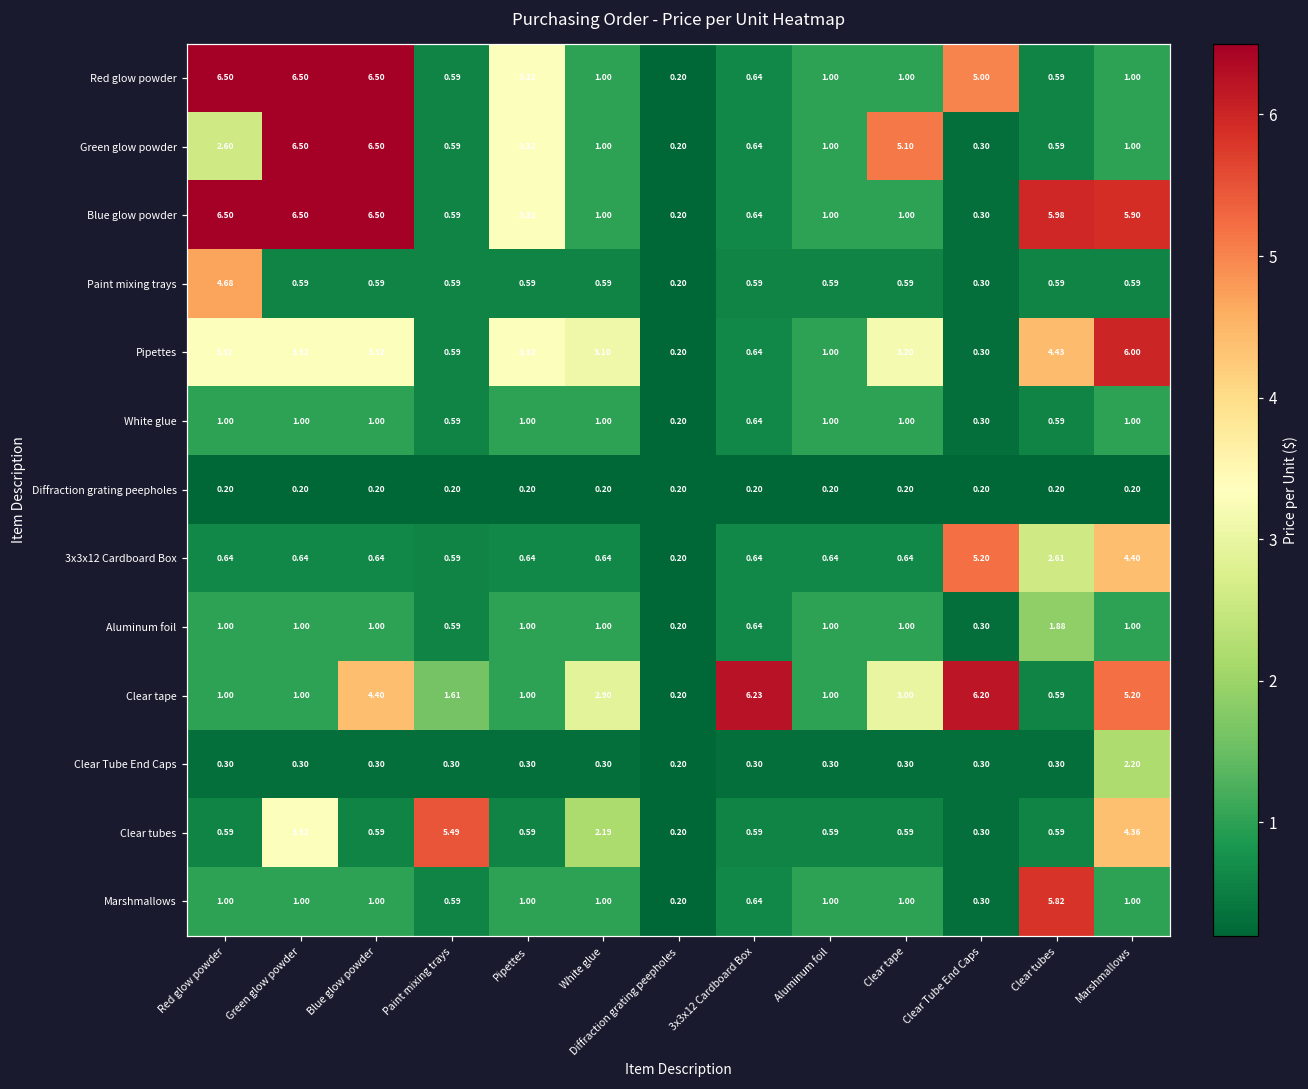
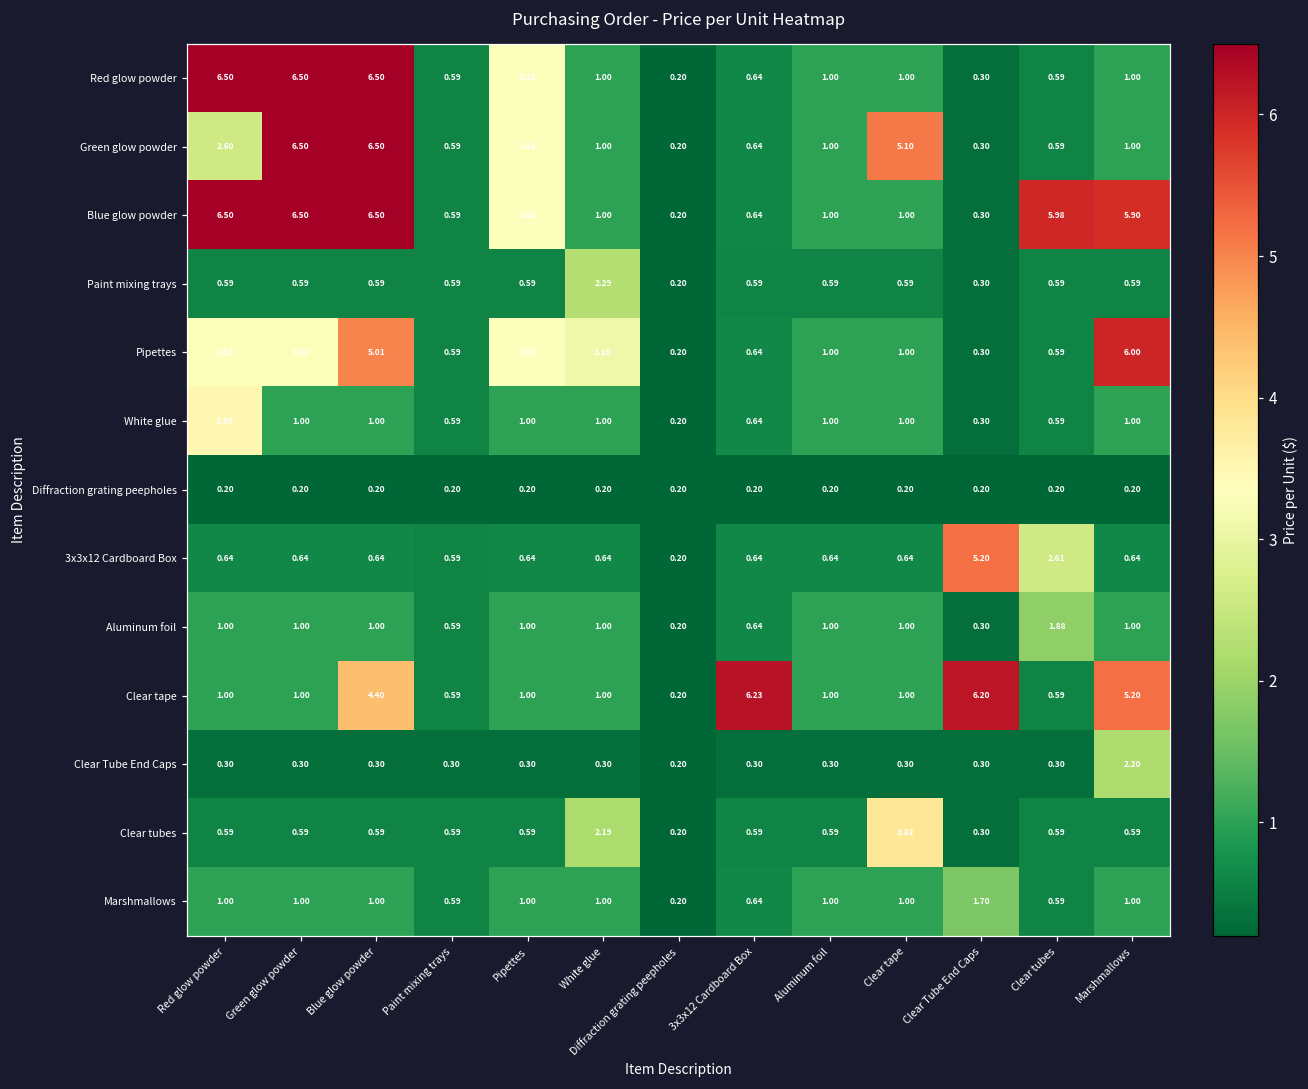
Red glow powder, Clear Tube End Caps: 5.00 -> 0.30
Paint mixing trays, Red glow powder: 4.68 -> 0.59
Paint mixing trays, White glue: 0.59 -> 2.29
Pipettes, Blue glow powder: 3.32 -> 5.01
Pipettes, Clear tape: 3.20 -> 1.00
Pipettes, Clear tubes: 4.43 -> 0.59
White glue, Red glow powder: 1.00 -> 3.50
3x3x12 Cardboard Box, Marshmallows: 4.40 -> 0.64
Clear tape, Paint mixing trays: 1.61 -> 0.59
Clear tape, White glue: 2.90 -> 1.00
Clear tape, Clear tape: 3.00 -> 1.00
Clear tubes, Green glow powder: 3.32 -> 0.59
Clear tubes, Paint mixing trays: 5.49 -> 0.59
Clear tubes, Clear tape: 0.59 -> 3.82
Clear tubes, Marshmallows: 4.36 -> 0.59
Marshmallows, Clear Tube End Caps: 0.30 -> 1.70
Marshmallows, Clear tubes: 5.82 -> 0.59
